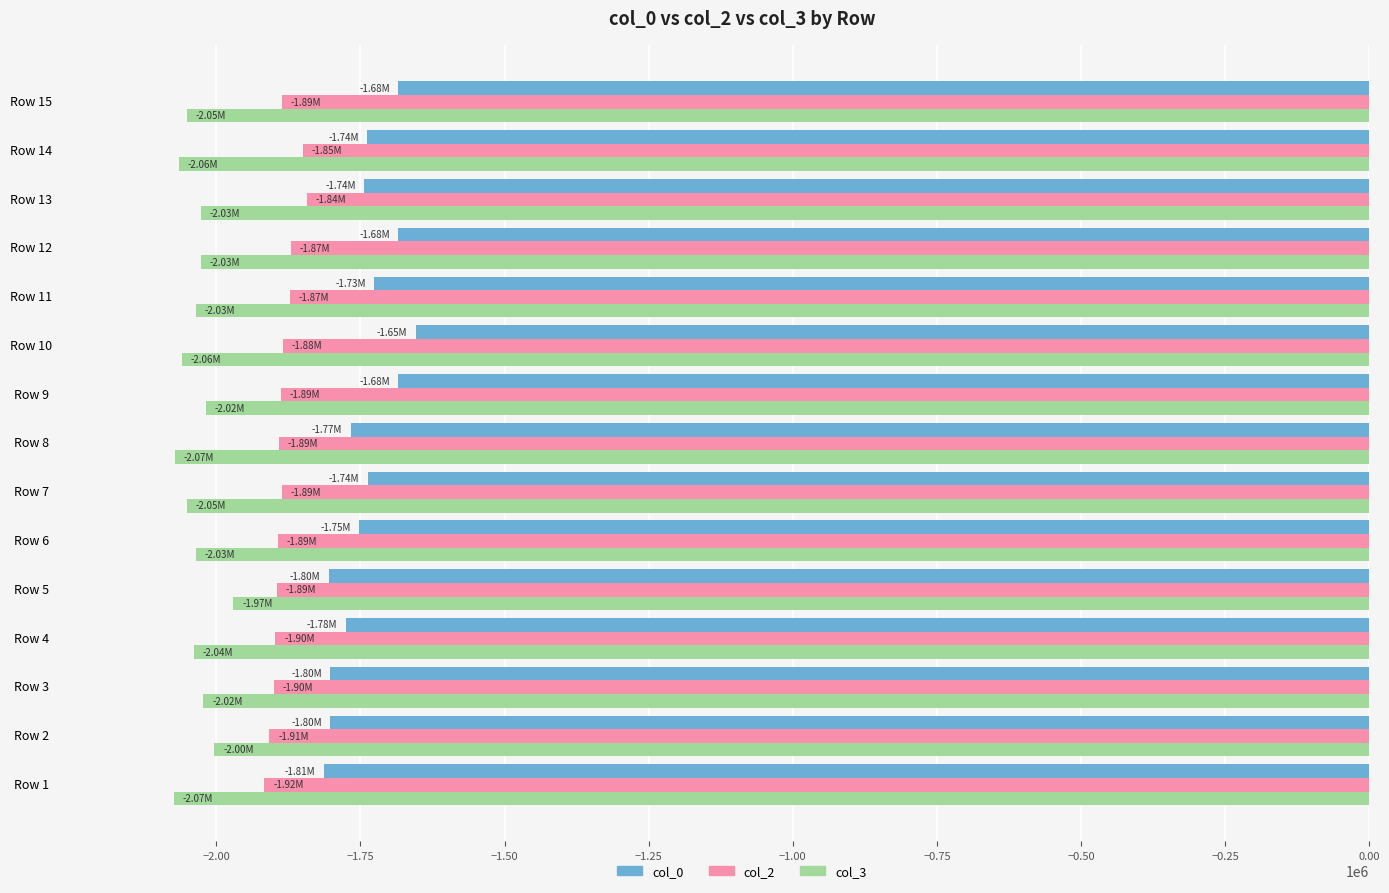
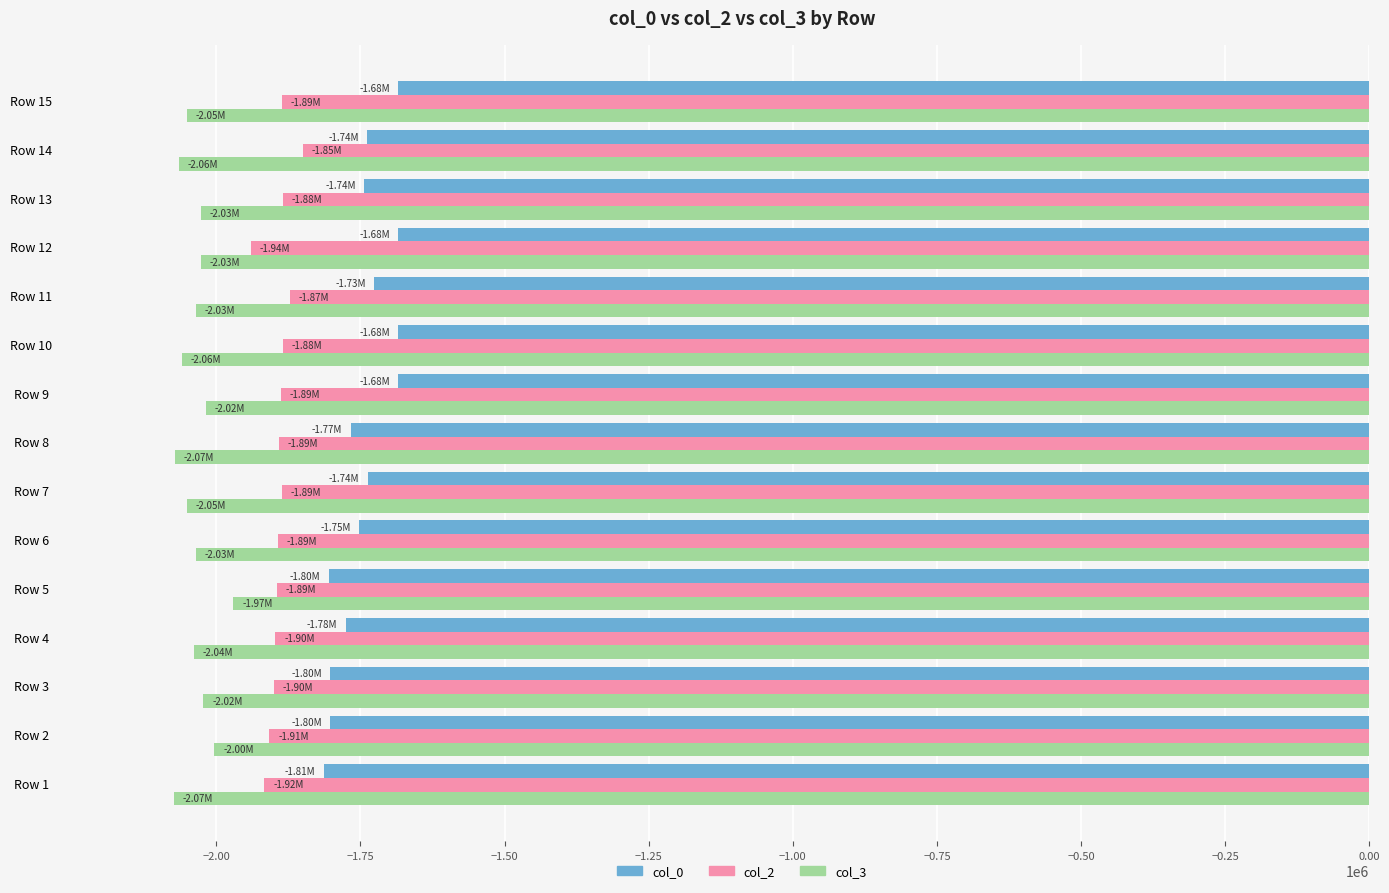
col_2, Row 13: -1.84M -> -1.88M
col_2, Row 12: -1.87M -> -1.94M
col_0, Row 10: -1.65M -> -1.68M
